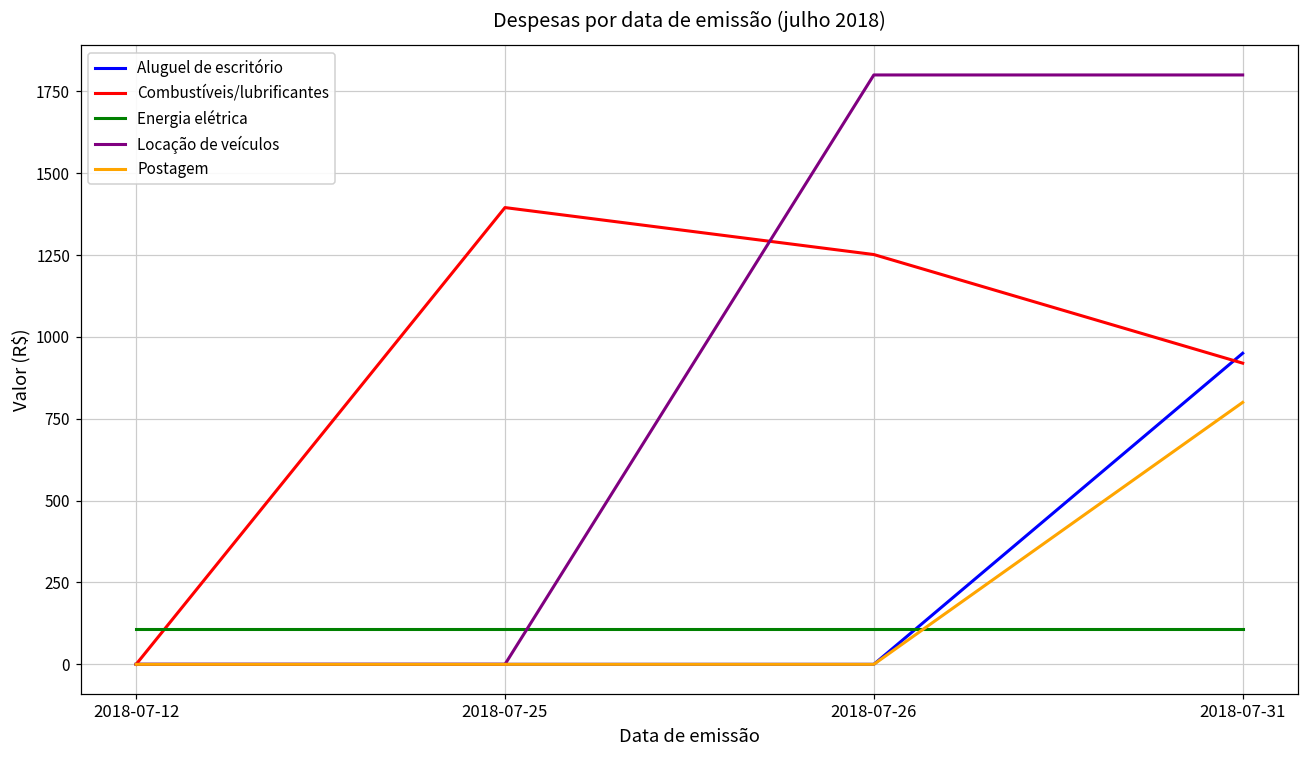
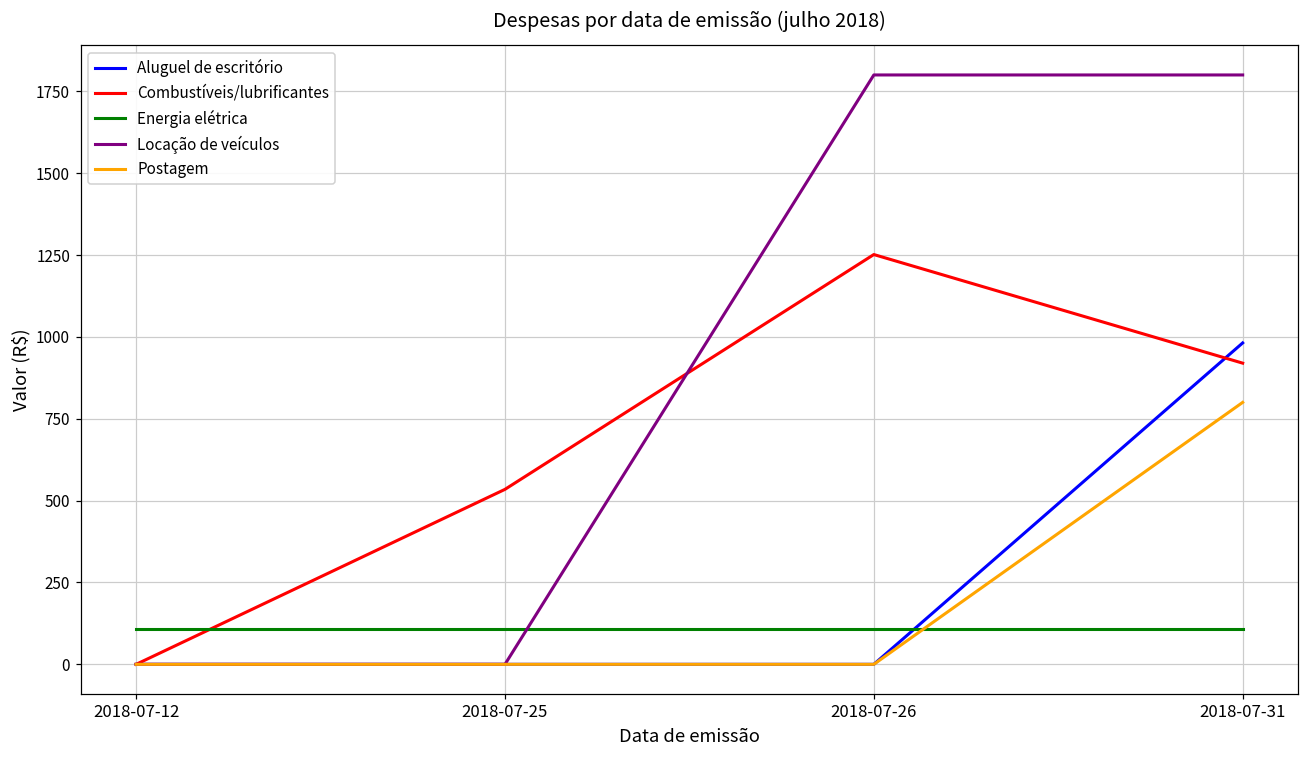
Combustíveis/lubrificantes, 2018-07-25: 1390 -> 530
Aluguel de escritório, 2018-07-31: 950 -> 980
